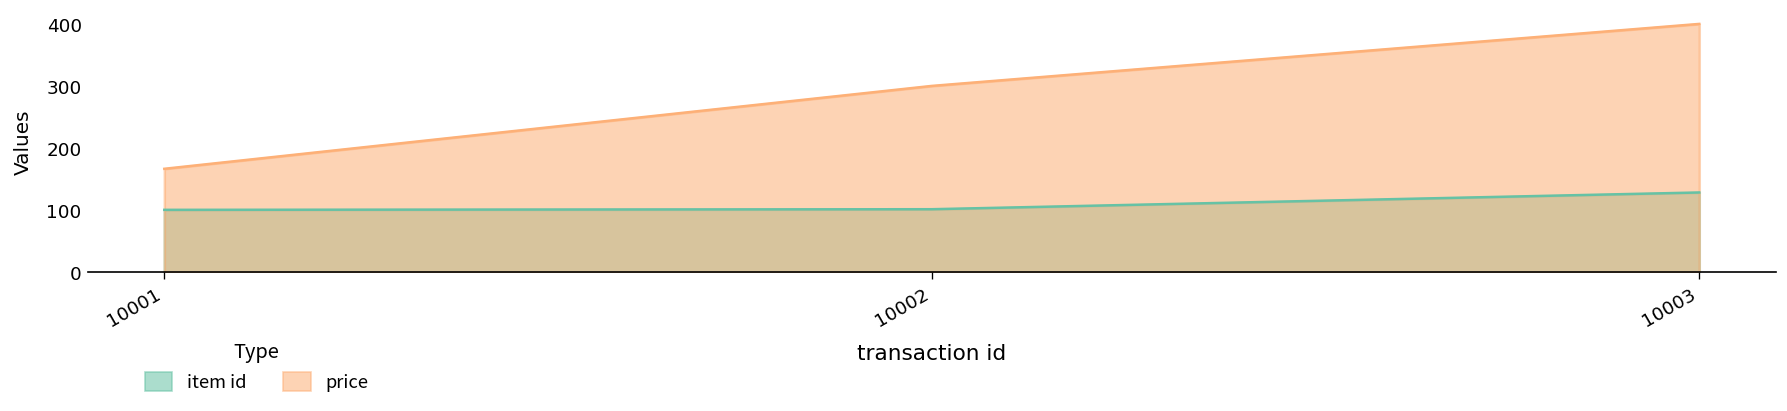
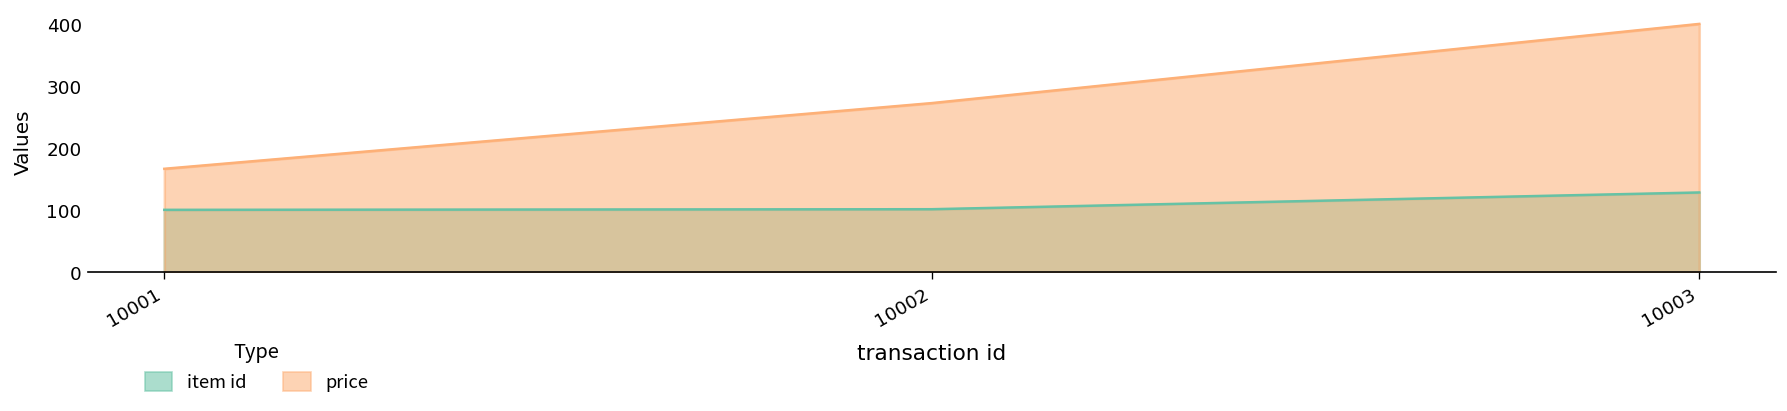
price, 10002: 300 -> 270
